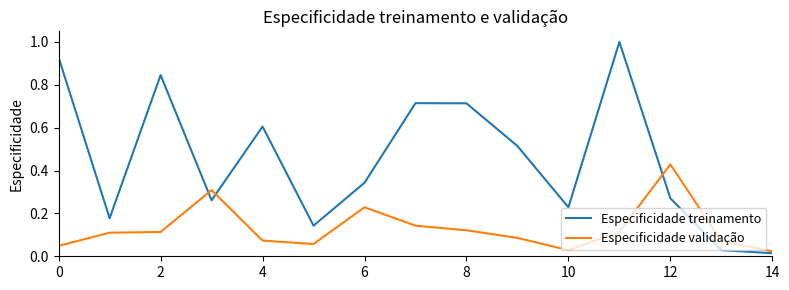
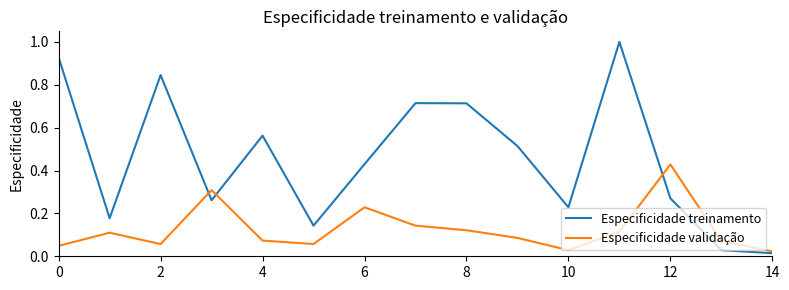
Especificidade validação, 2: 0.11 -> 0.06
Especificidade treinamento, 4: 0.61 -> 0.56
Especificidade treinamento, 6: 0.34 -> 0.43
